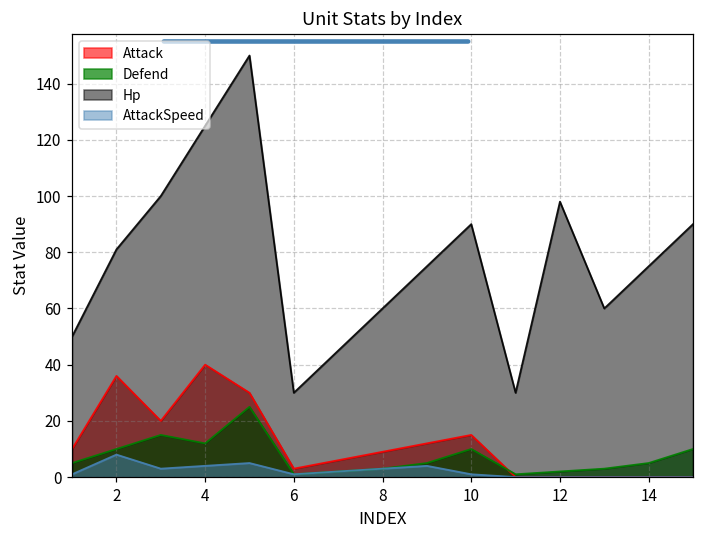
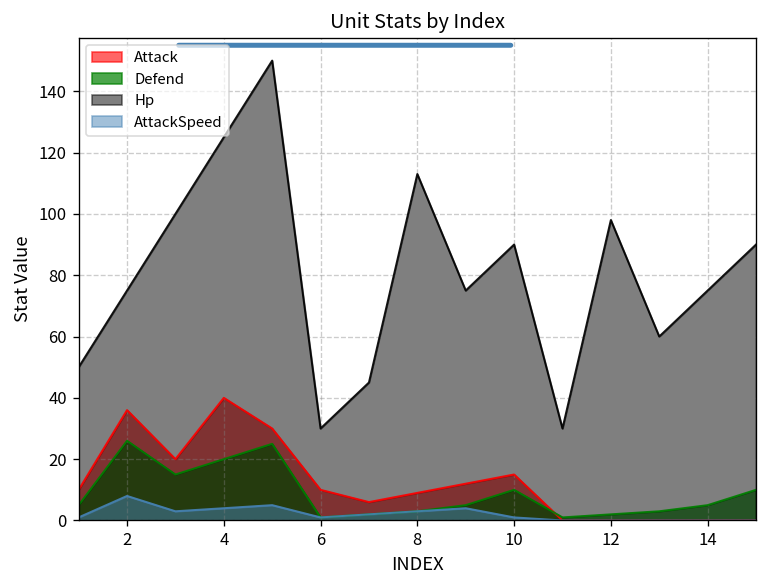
Defend, 2: 10 -> 26
Hp, 2: 81 -> 75
Defend, 4: 12 -> 20
Attack, 6: 3 -> 10
Hp, 8: 60 -> 113
